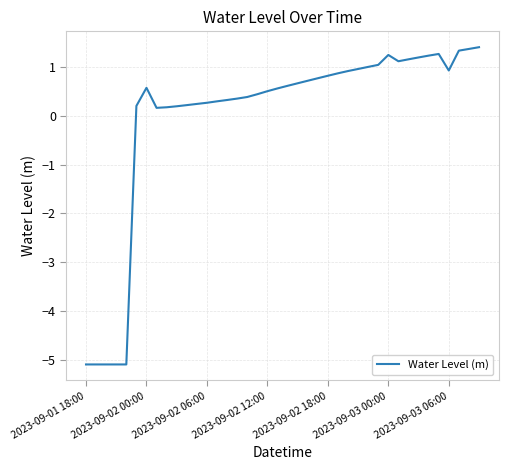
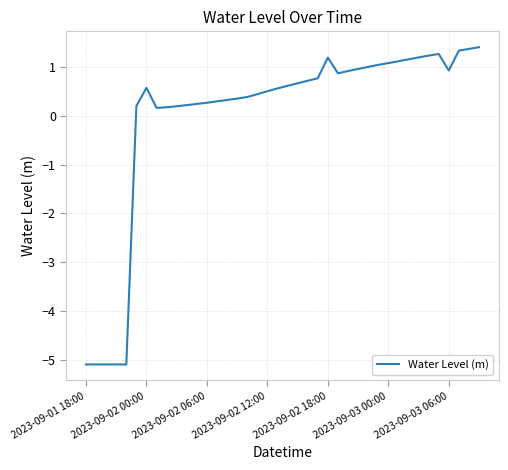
2023-09-02 18:00: 0.8 -> 1.2
2023-09-03 00:00: 1.3 -> 1.1
